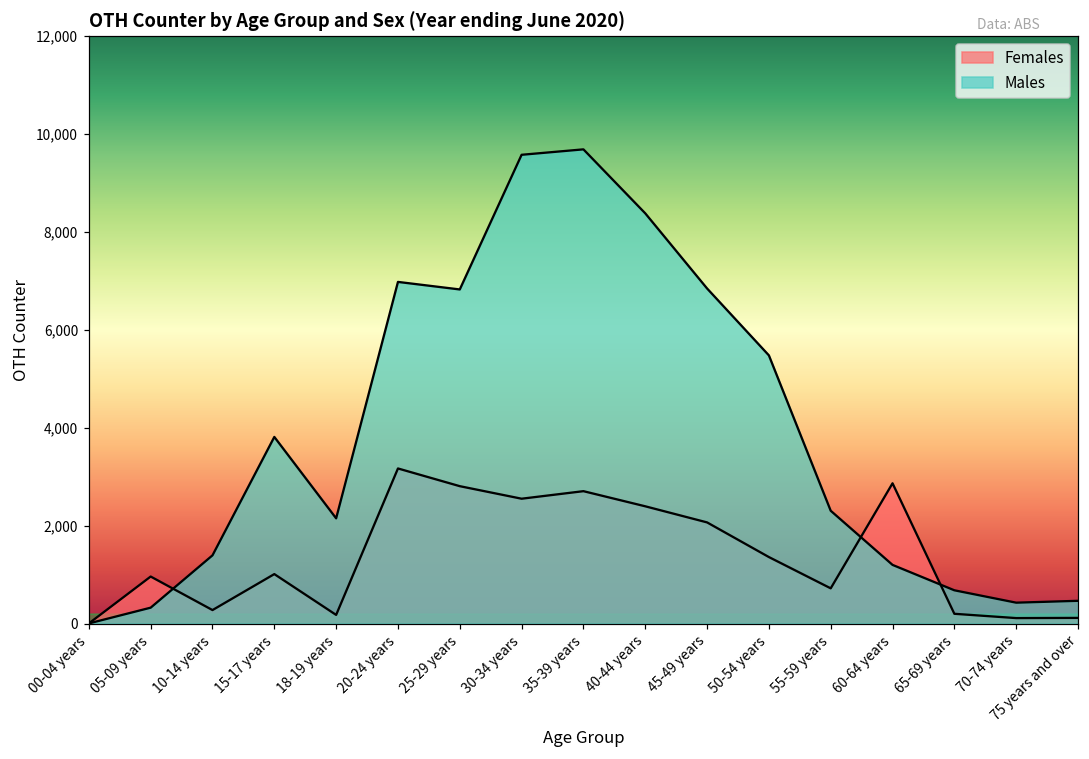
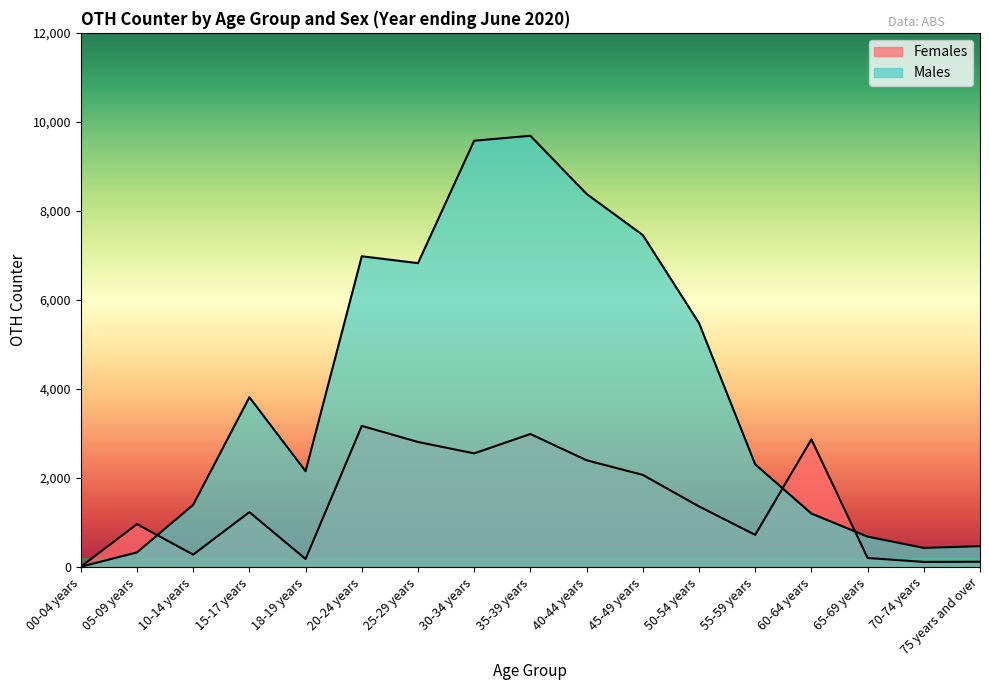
Females, 15-17 years: 1,000 -> 1,200
Females, 35-39 years: 2,700 -> 3,000
Males, 45-49 years: 6,800 -> 7,500
